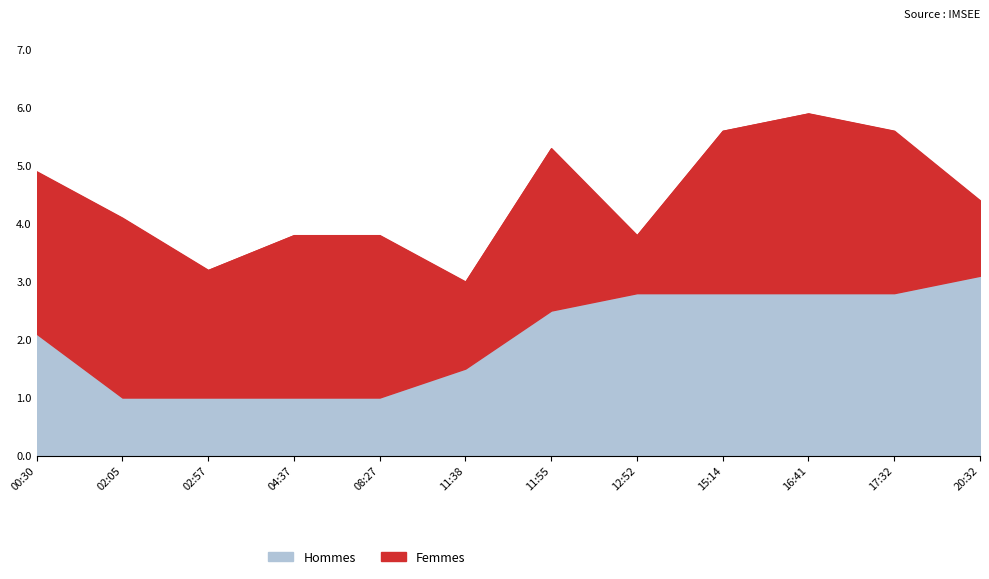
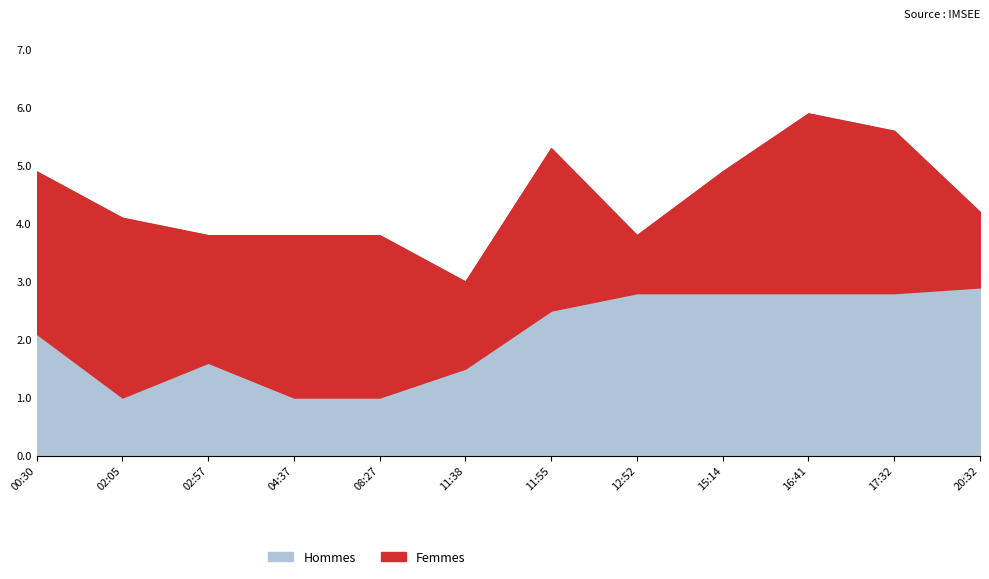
Hommes, 02:57: 1.0 -> 1.6
Femmes, 15:14: 2.8 -> 2.1
Hommes, 20:32: 3.1 -> 2.9
